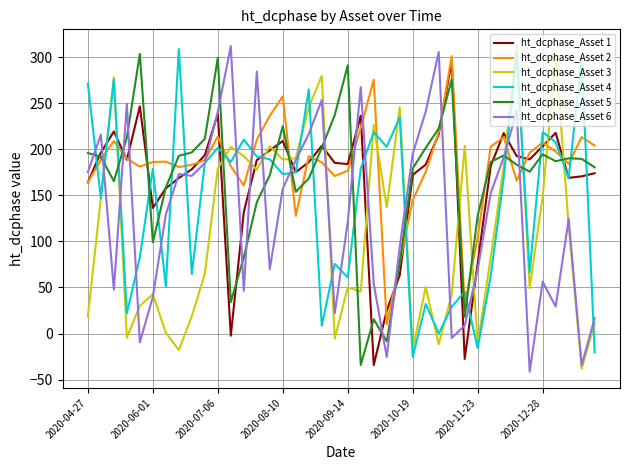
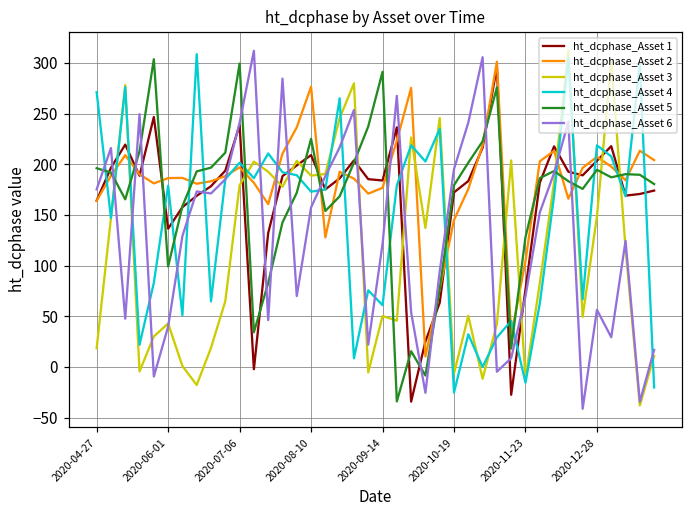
ht_dcphase_Asset 2, 2020-07-06: 210 -> 200
ht_dcphase_Asset 2, 2020-08-10: 260 -> 280
ht_dcphase_Asset 3, 2020-10-19: -20 -> -10
